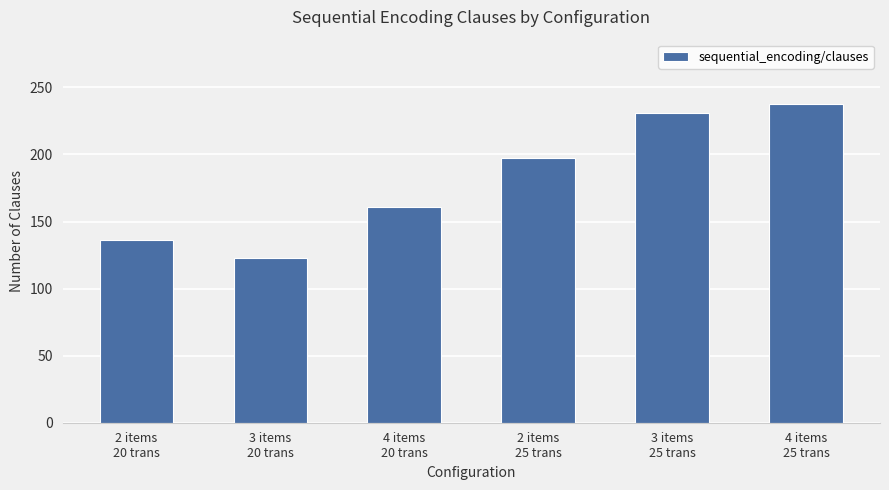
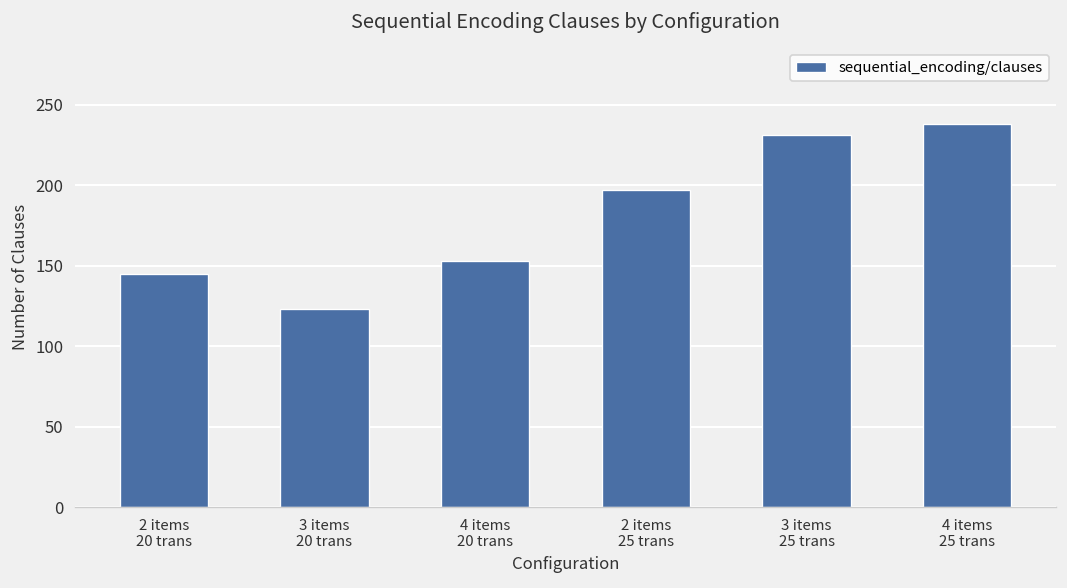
2 items 20 trans: 136 -> 145
4 items 20 trans: 161 -> 153
